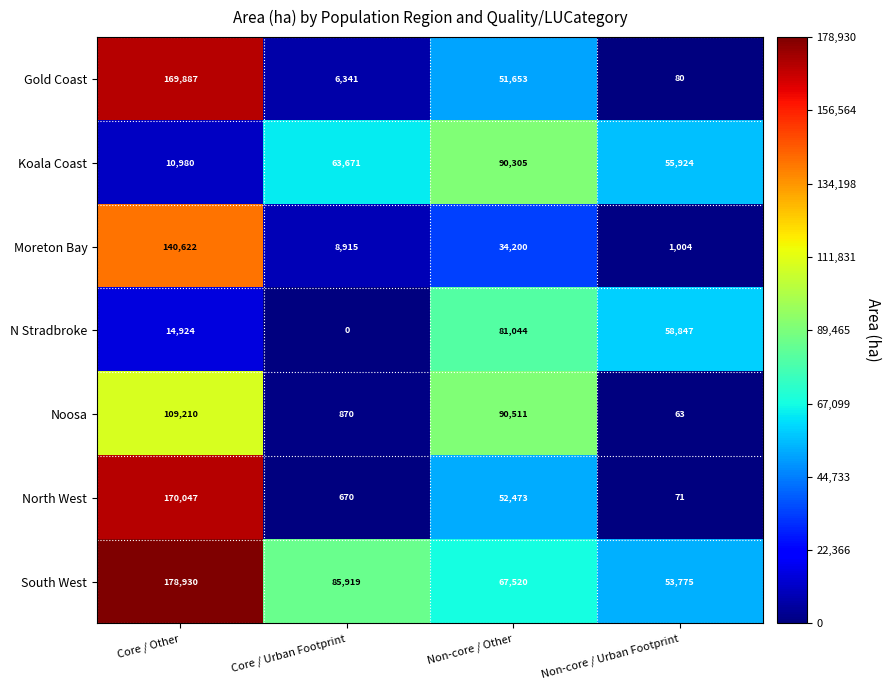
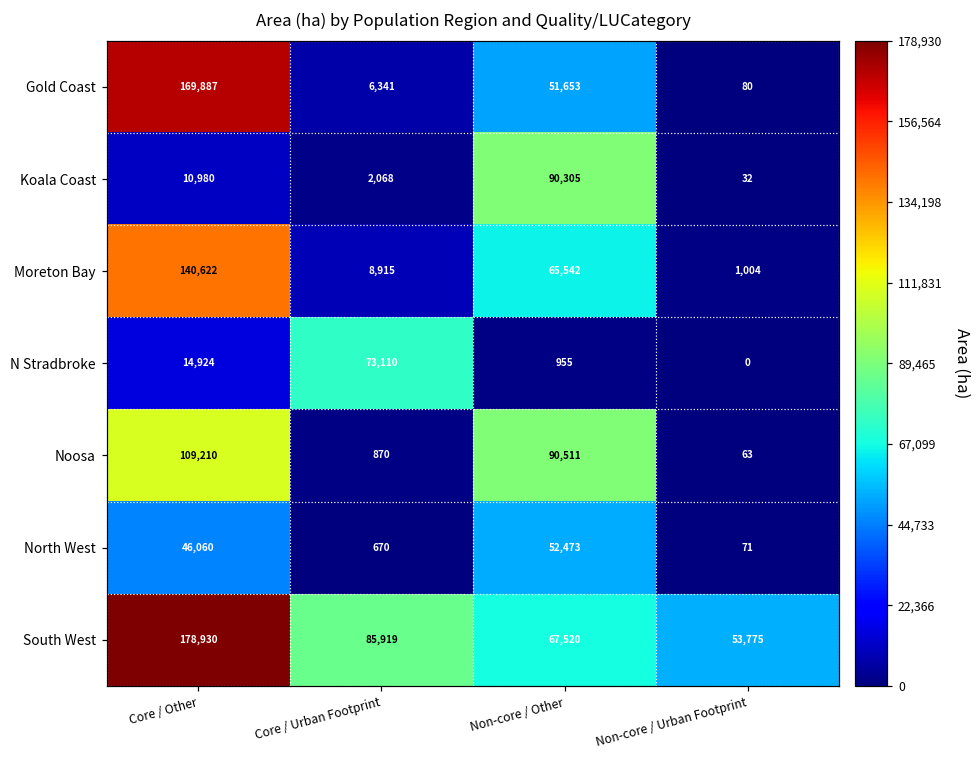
Koala Coast, Core / Urban Footprint: 63,671 -> 2,068
Koala Coast, Non-core / Urban Footprint: 55,924 -> 32
Moreton Bay, Non-core / Other: 34,200 -> 65,542
N Stradbroke, Core / Urban Footprint: 0 -> 73,110
N Stradbroke, Non-core / Other: 81,044 -> 955
N Stradbroke, Non-core / Urban Footprint: 58,847 -> 0
North West, Core / Other: 170,047 -> 46,060
